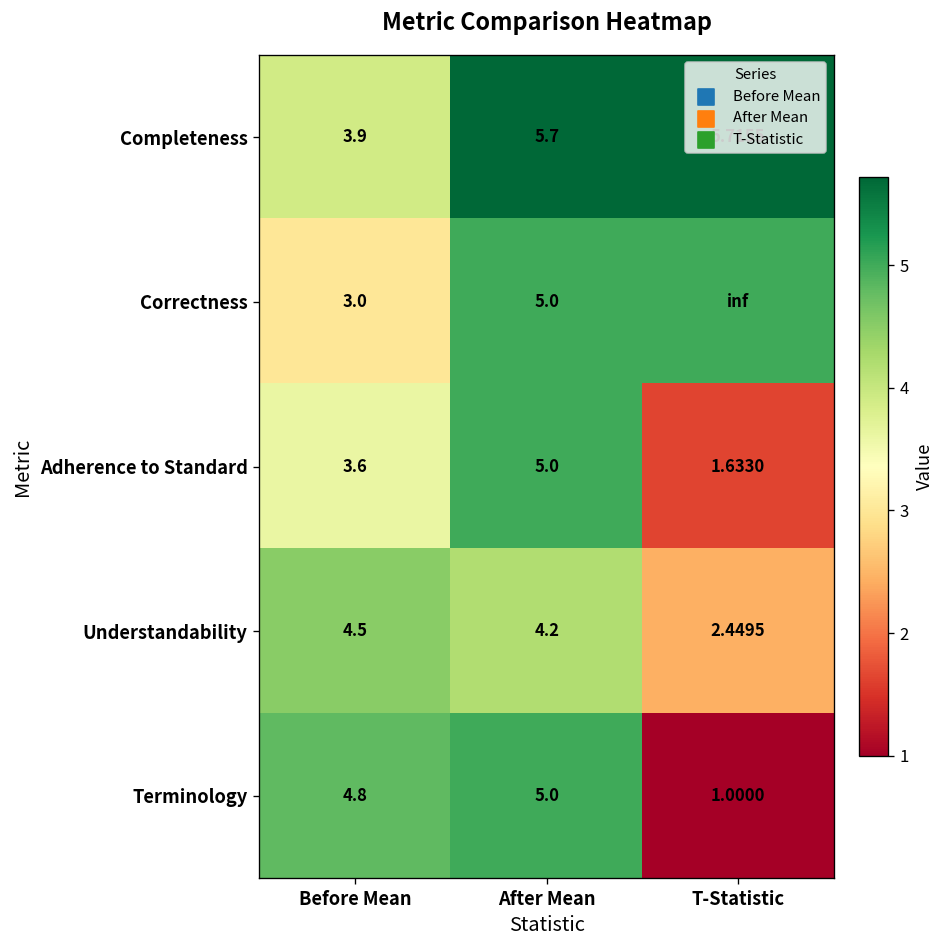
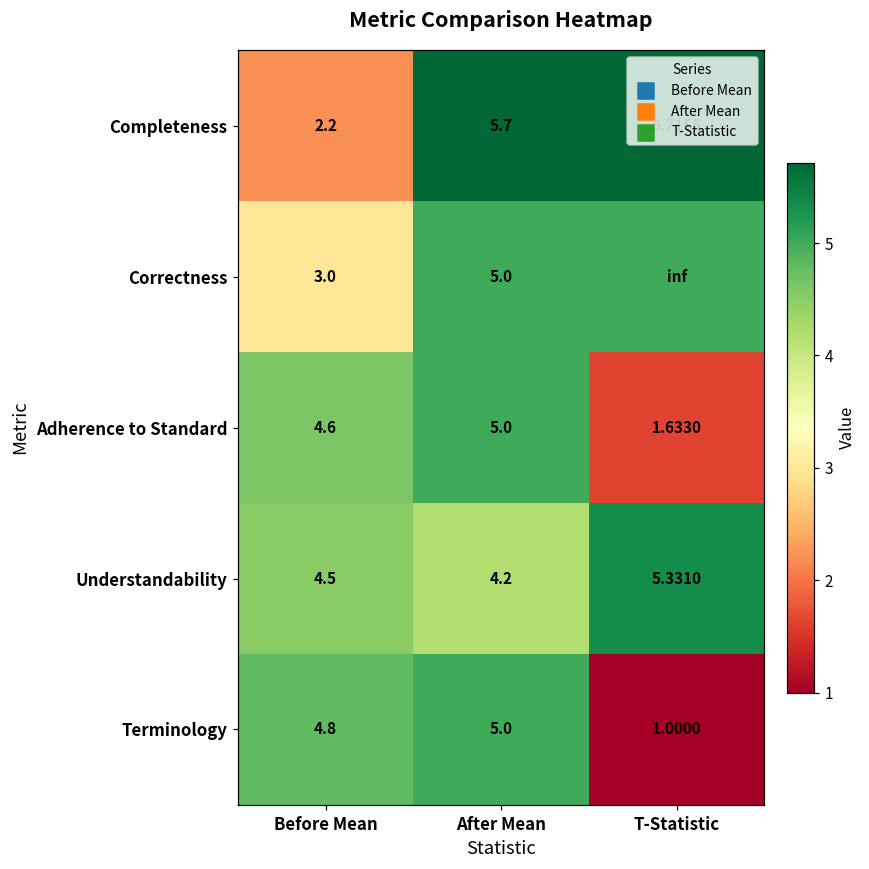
Completeness, Before Mean: 3.9 -> 2.2
Adherence to Standard, Before Mean: 3.6 -> 4.6
Understandability, T-Statistic: 2.4495 -> 5.3310
